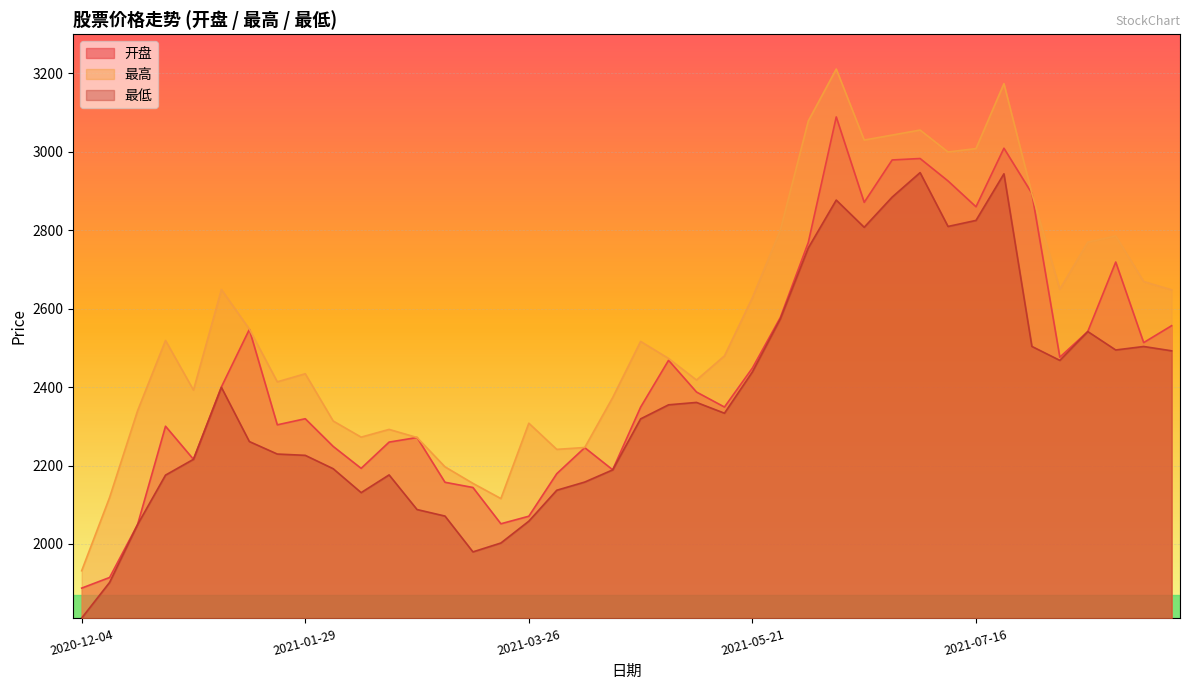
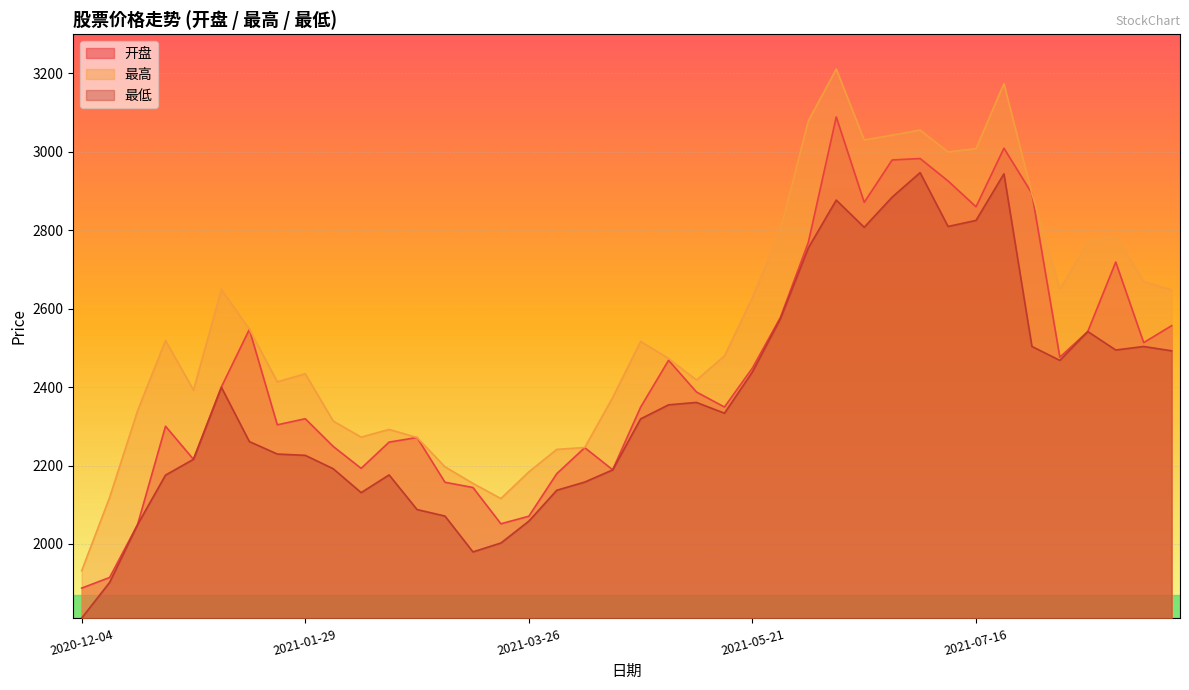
最高, 2021-03-26: 2310 -> 2180
